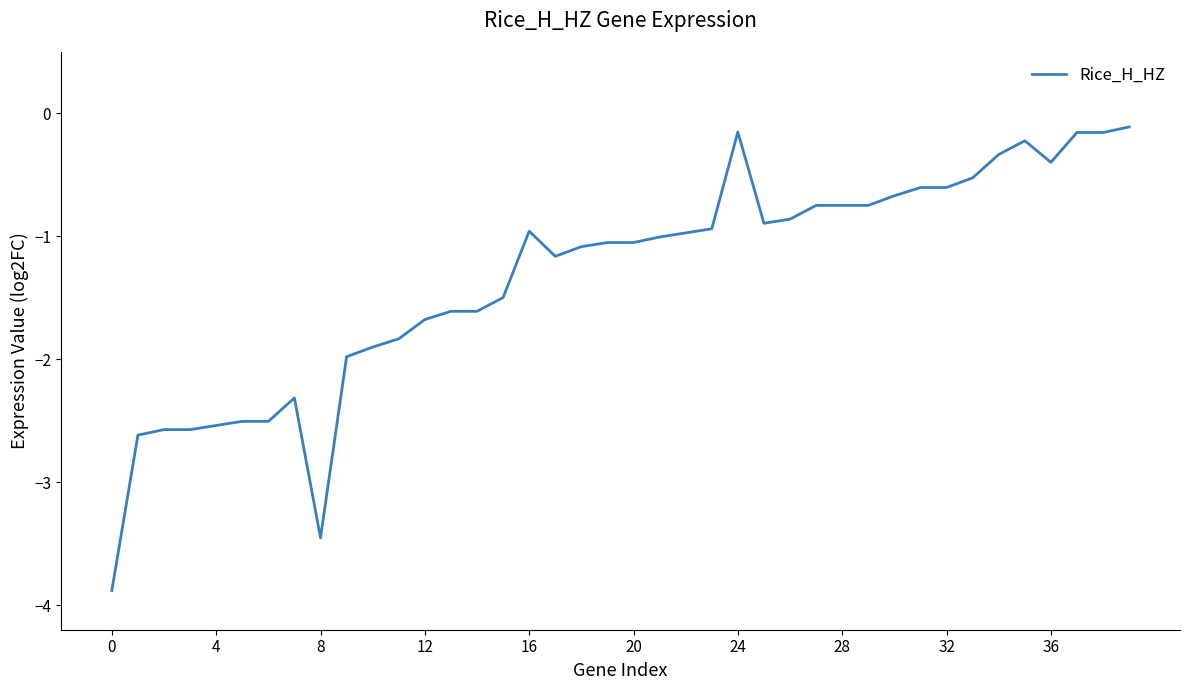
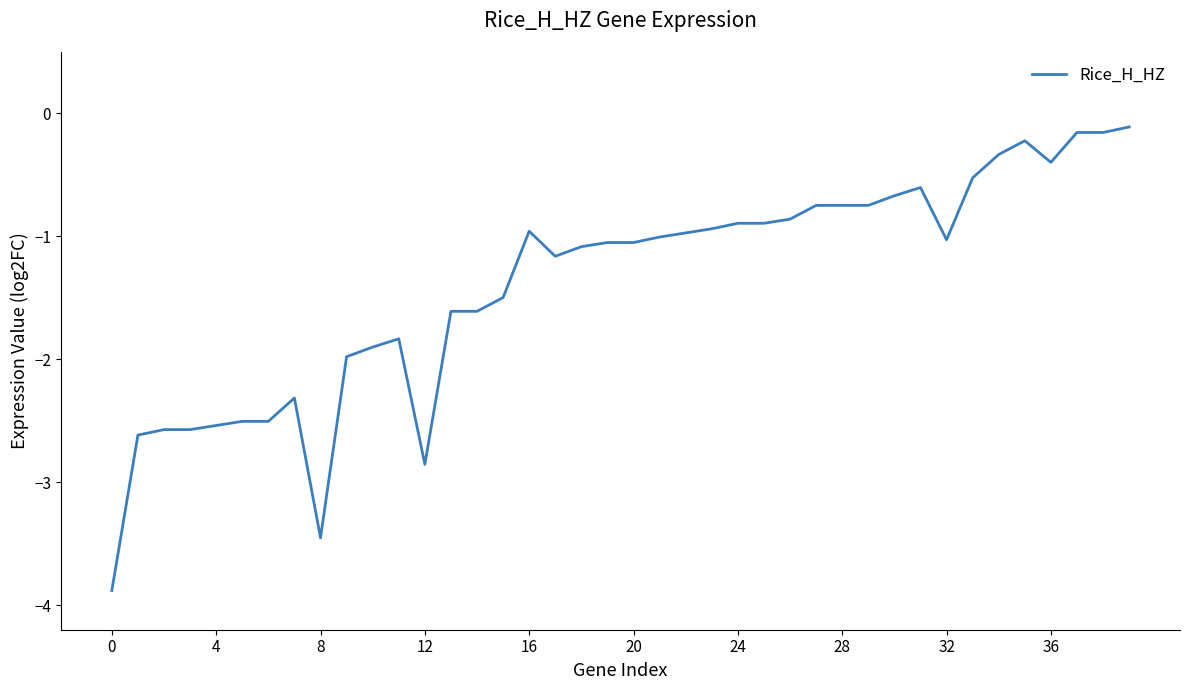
12: -1.68 -> -2.85
24: -0.15 -> -0.89
32: -0.60 -> -1.03
